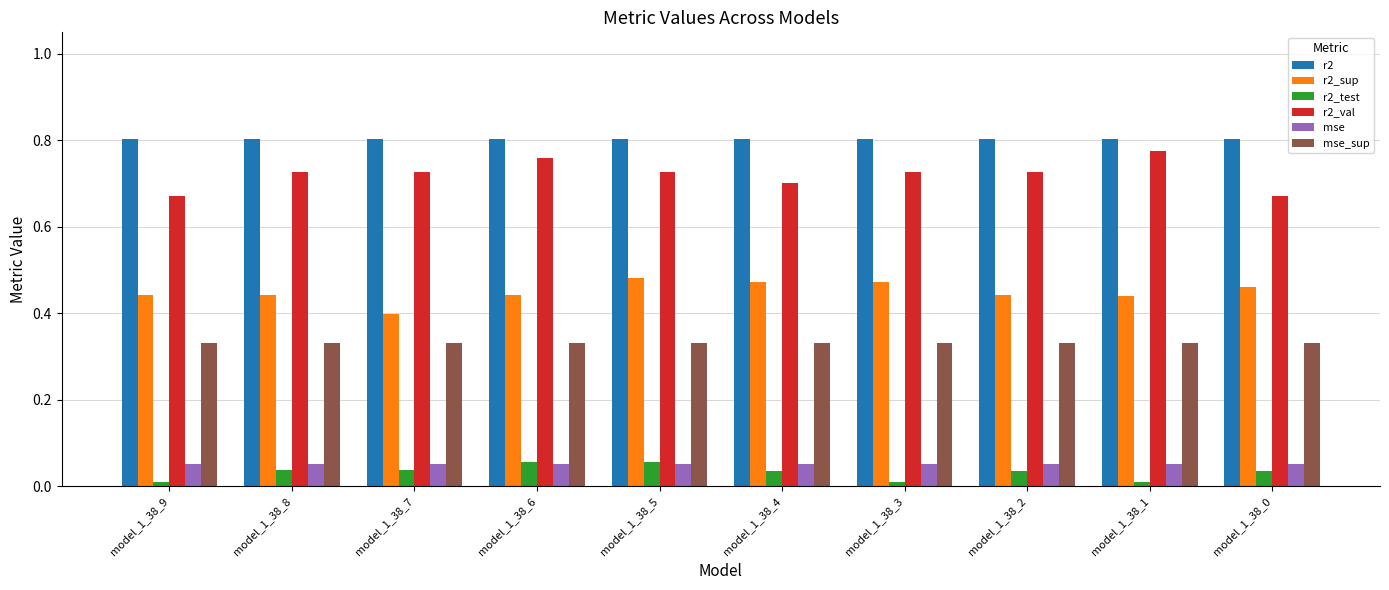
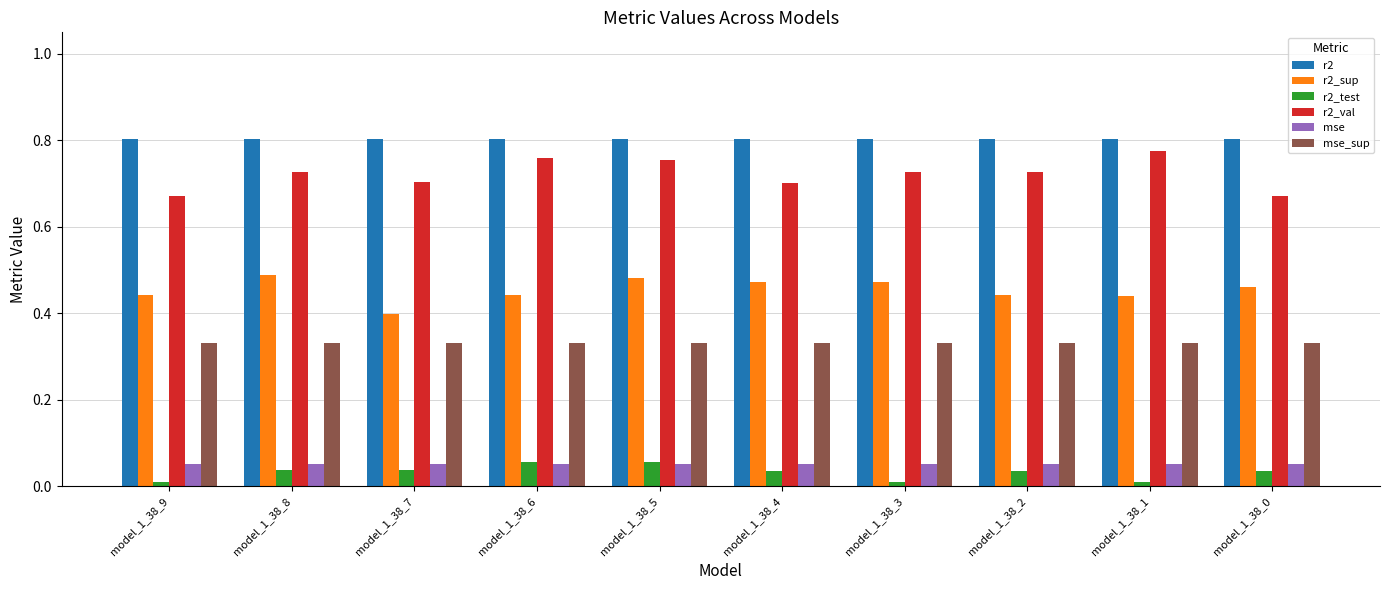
r2_sup, model_1_38_8: 0.44 -> 0.49
r2_val, model_1_38_7: 0.73 -> 0.70
r2_val, model_1_38_5: 0.73 -> 0.76
